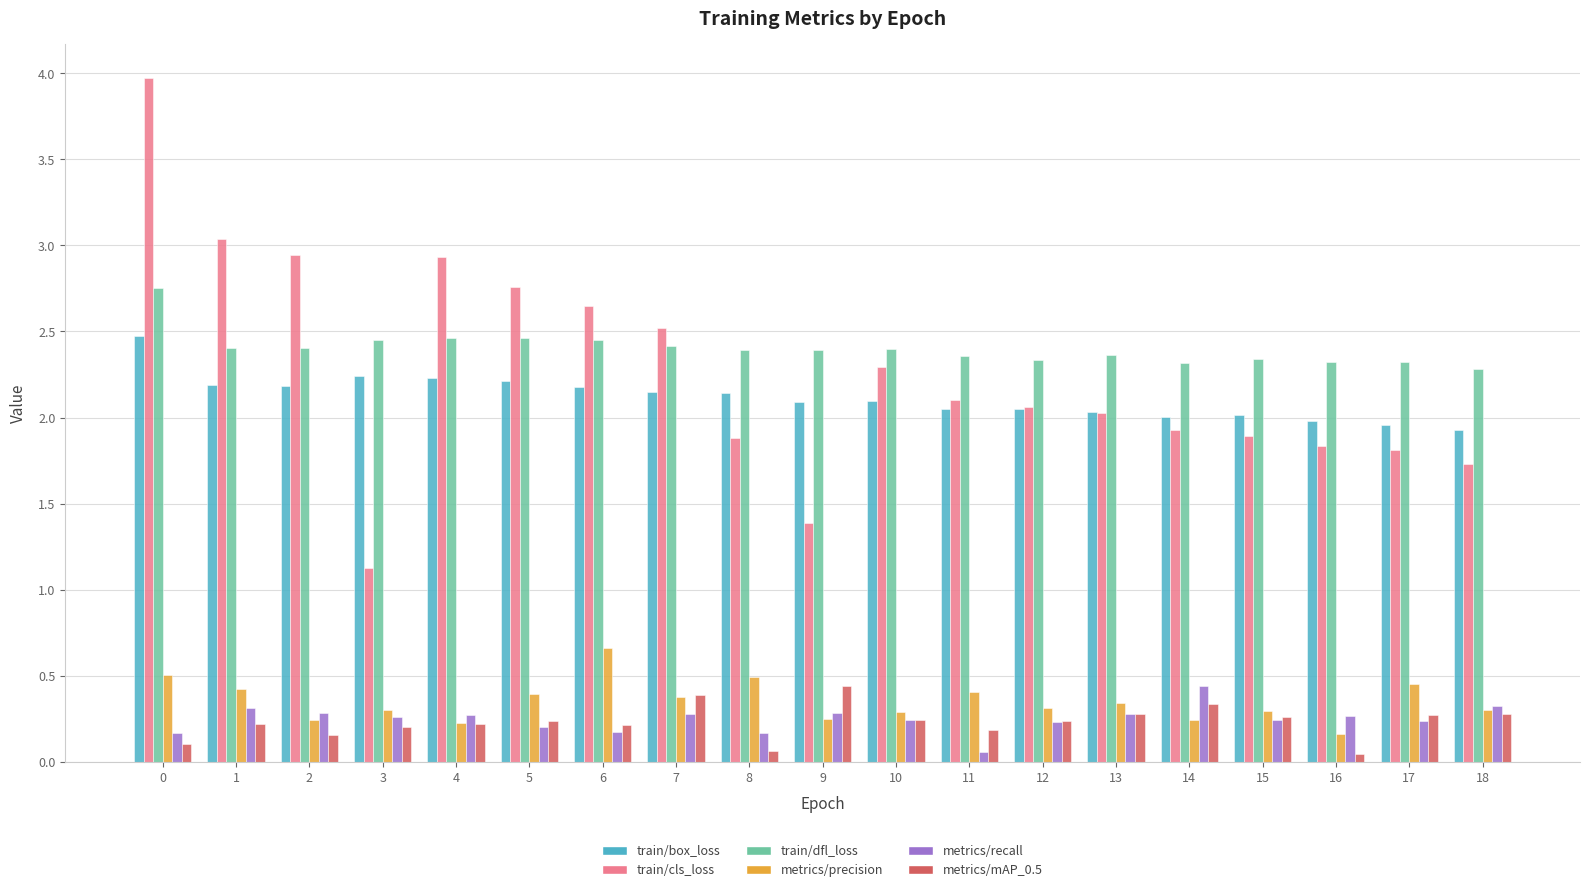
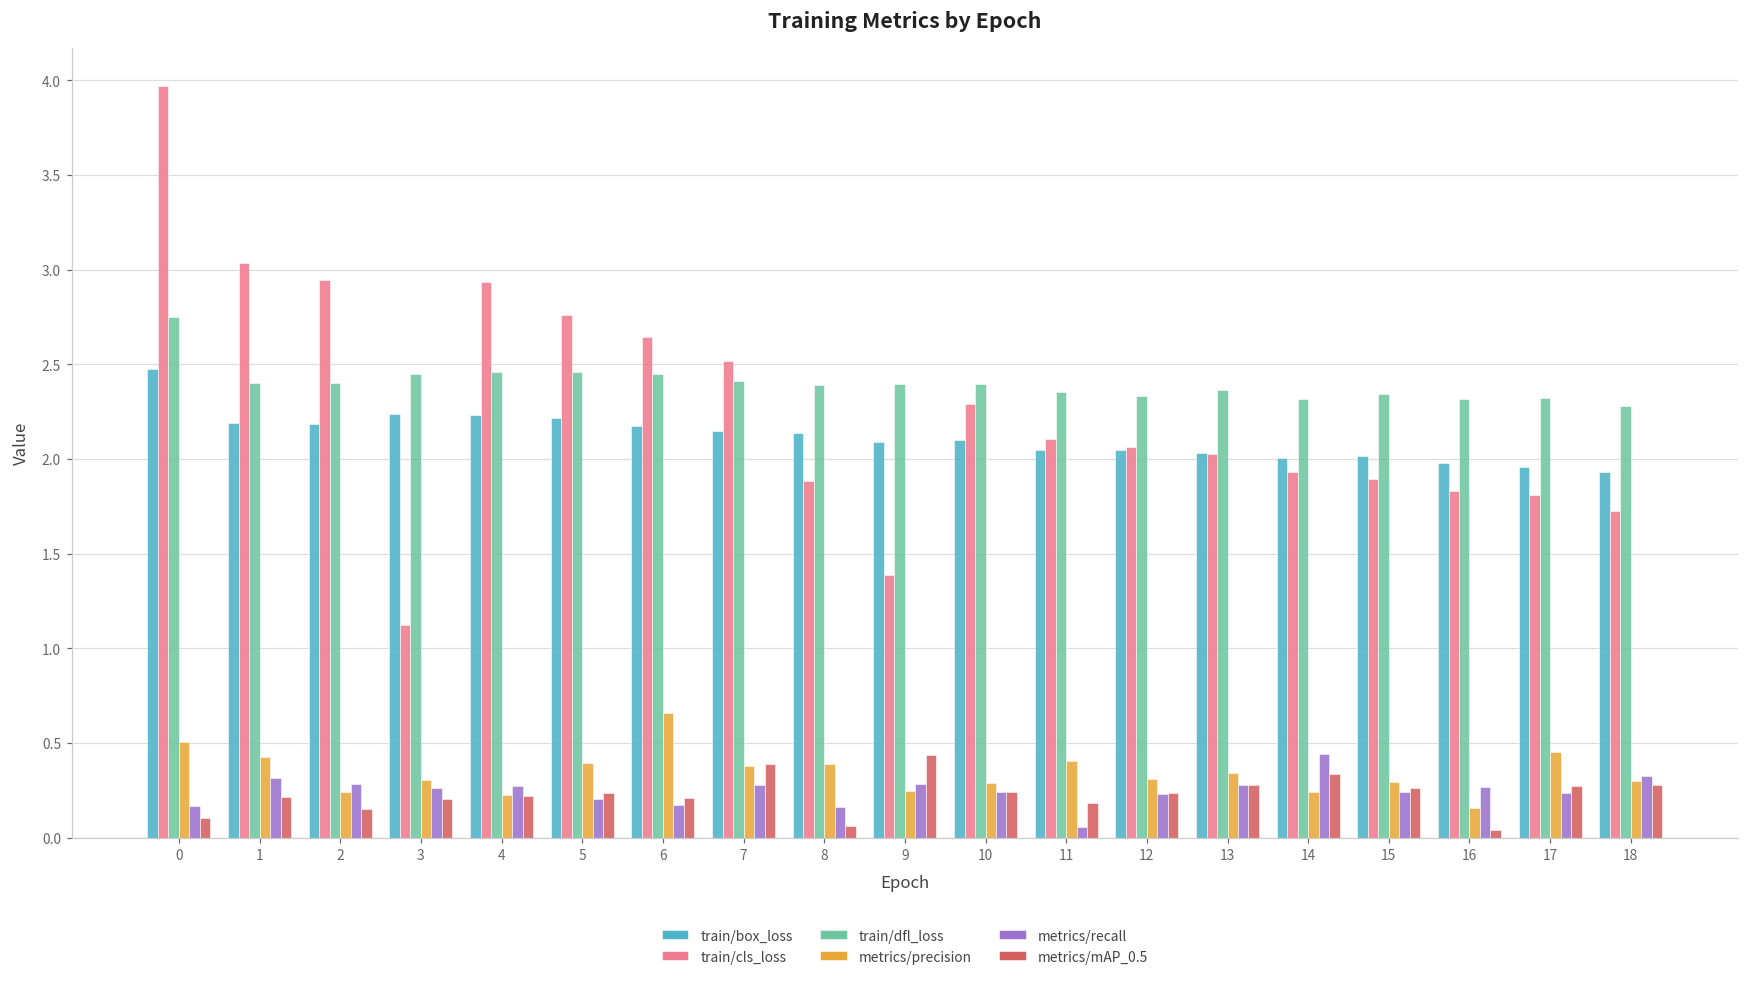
metrics/precision, 8: 0.49 -> 0.39
